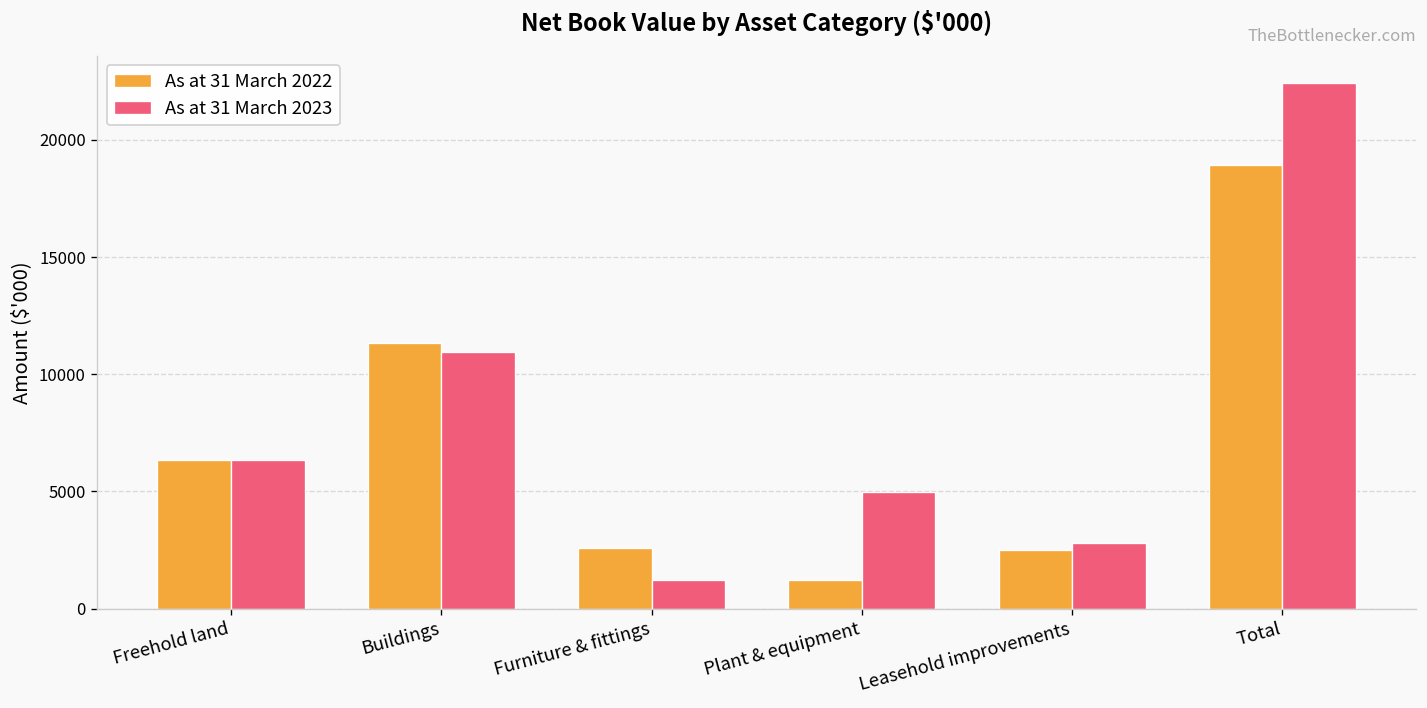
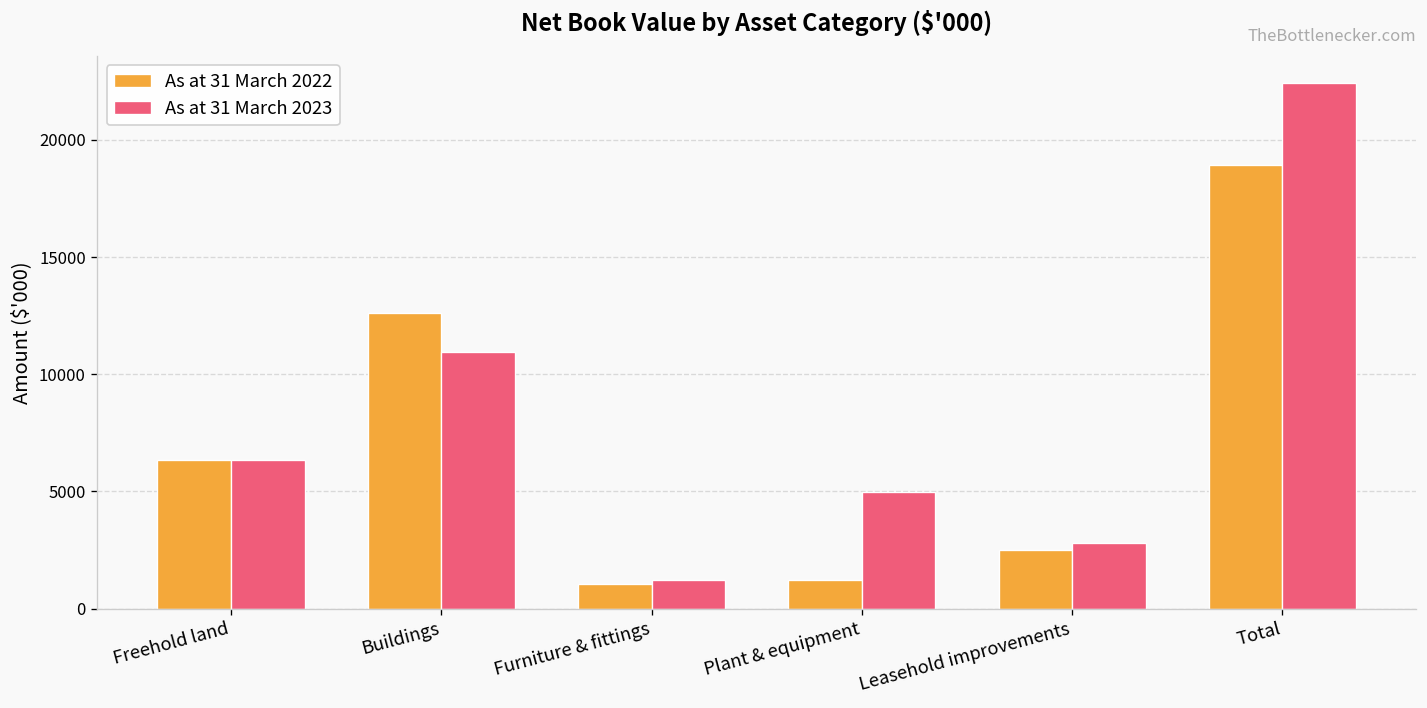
As at 31 March 2022, Buildings: 11300 -> 12600
As at 31 March 2022, Furniture & fittings: 2600 -> 1100
